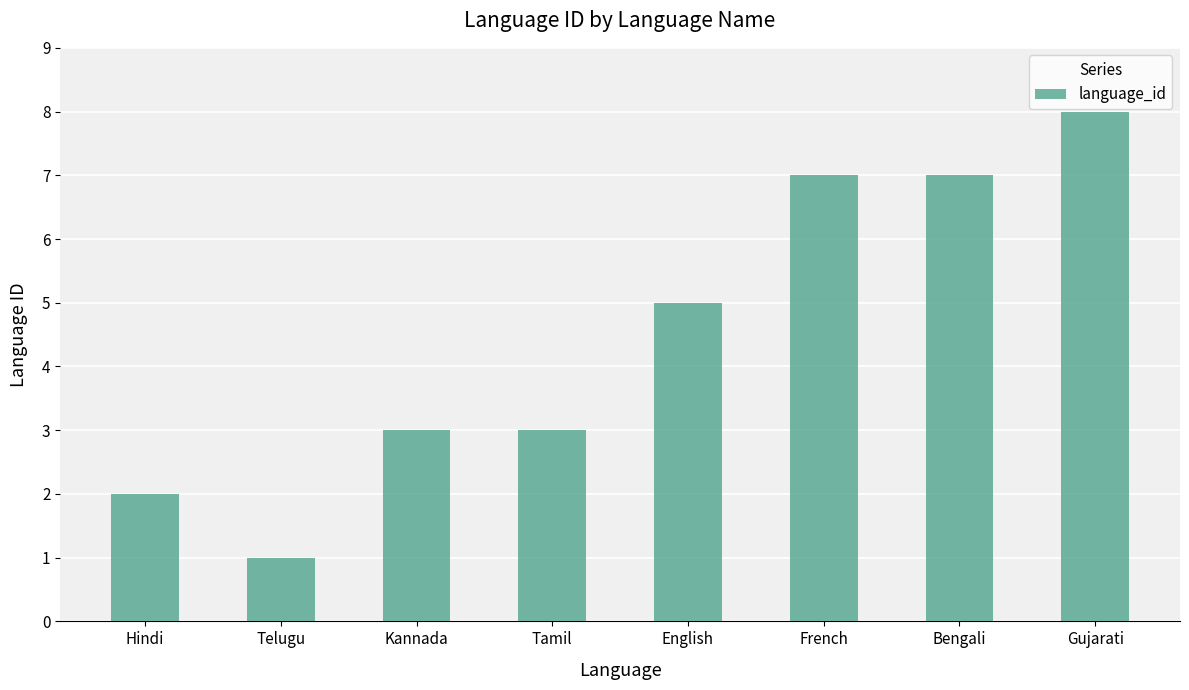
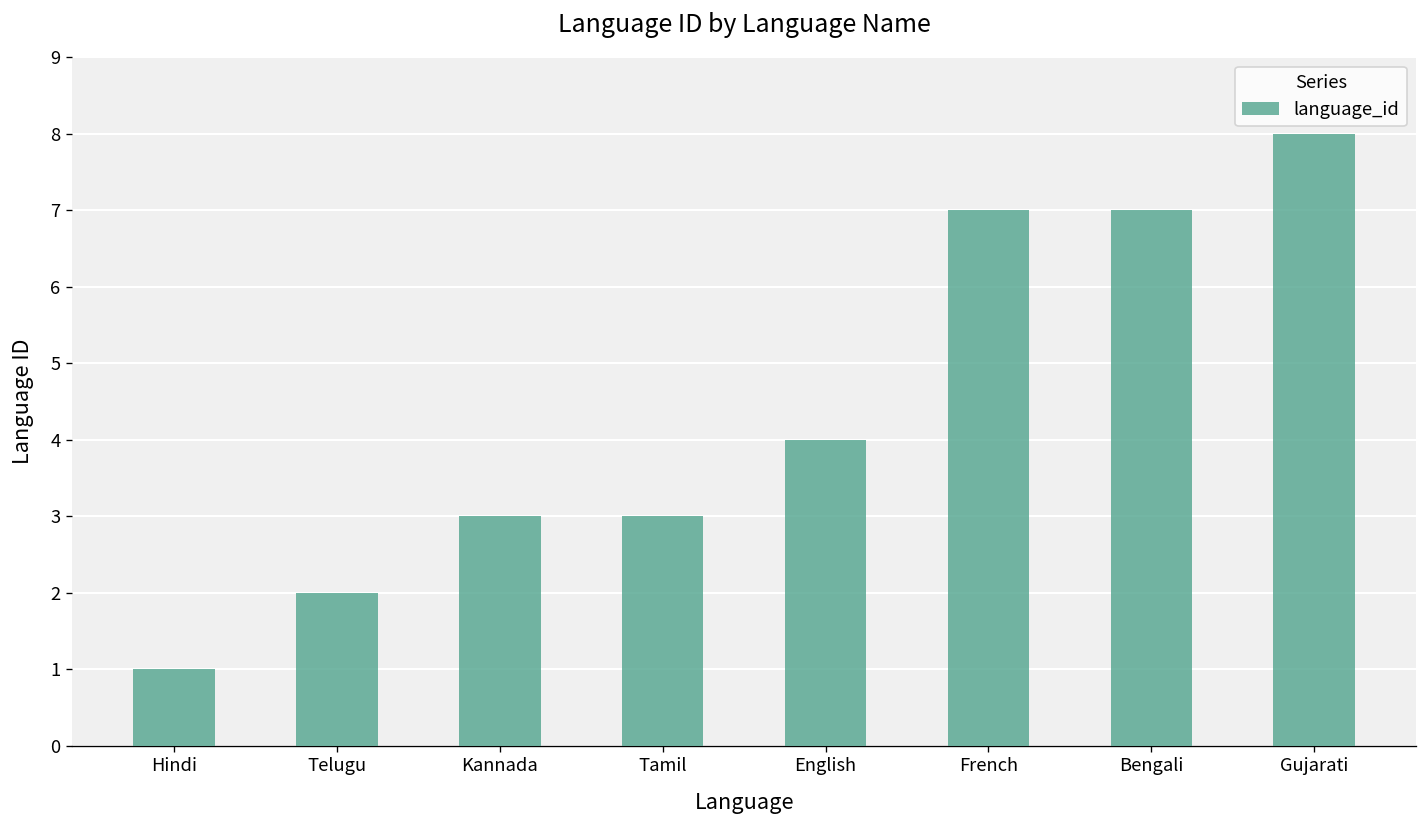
Hindi: 2 -> 1
Telugu: 1 -> 2
English: 5 -> 4
